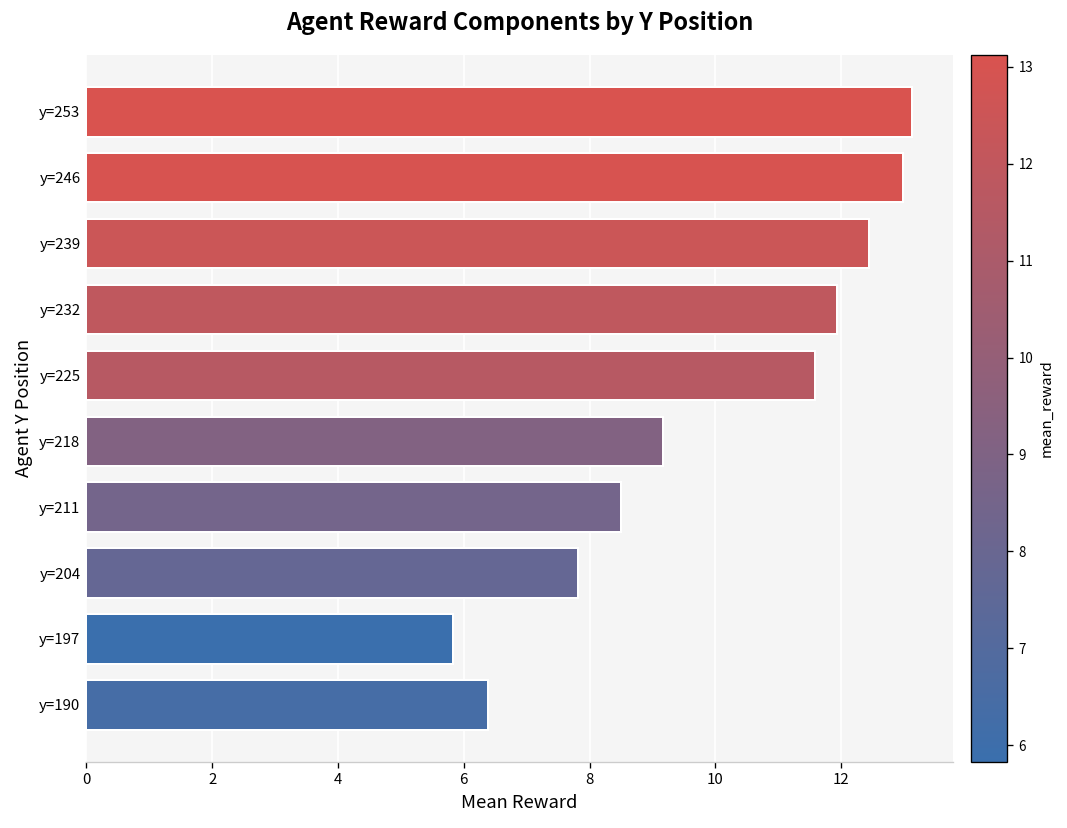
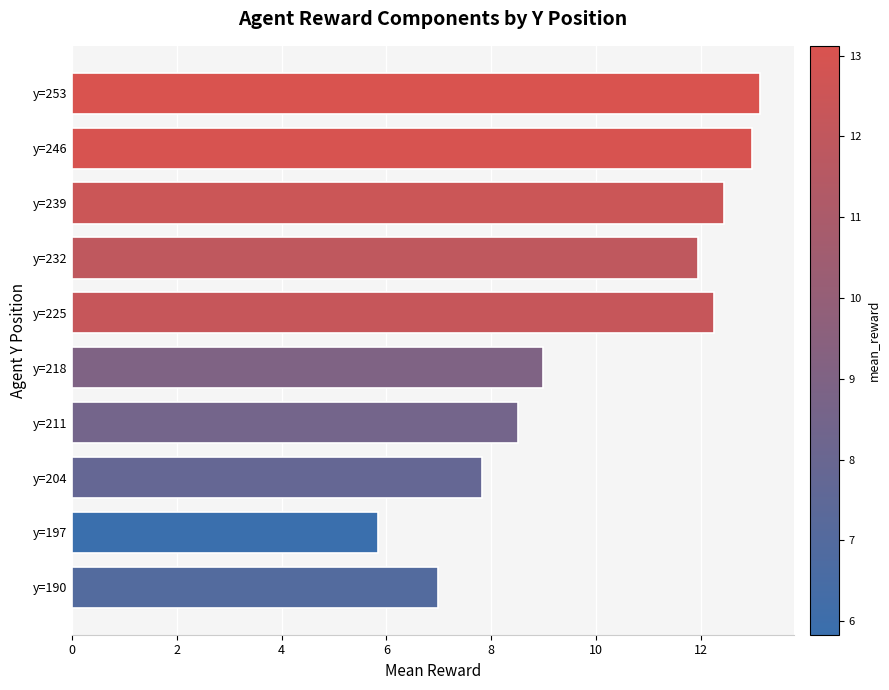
y=225: 11.6 -> 12.3
y=218: 9.2 -> 9.0
y=190: 6.4 -> 7.0
